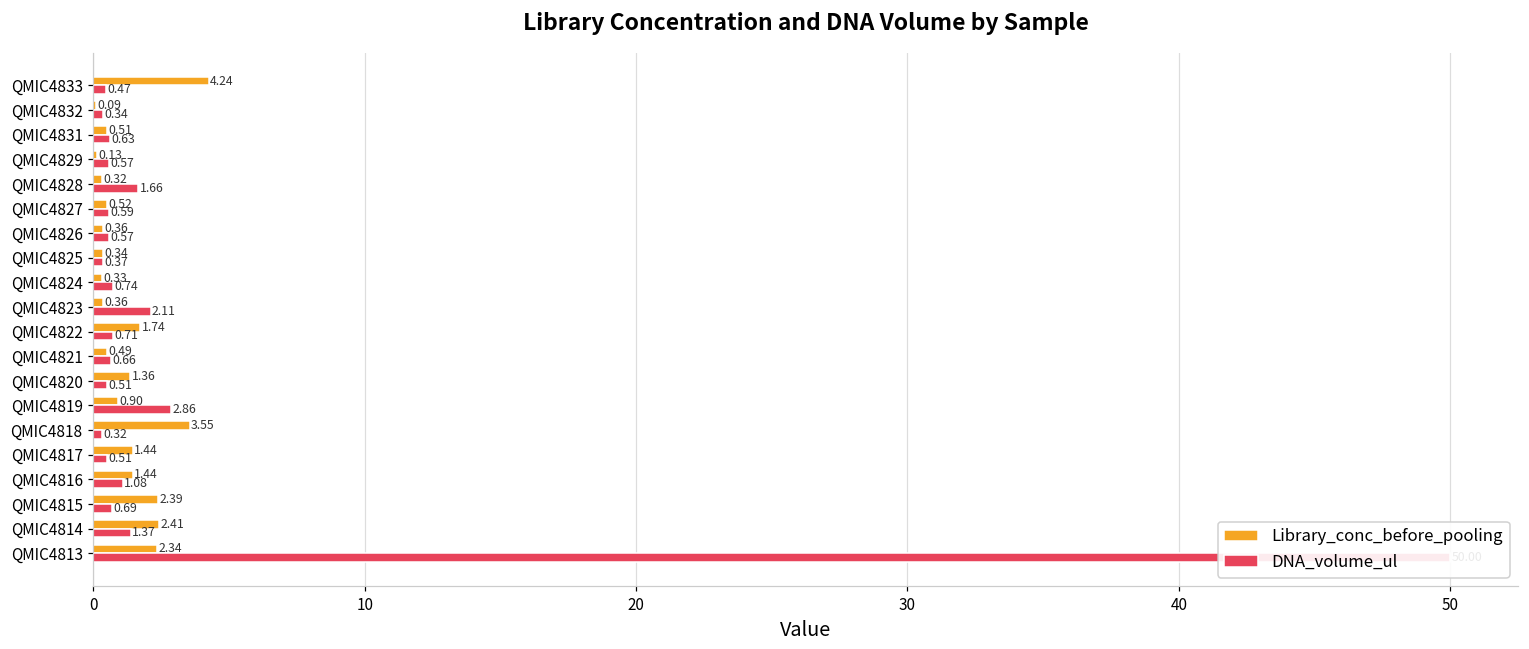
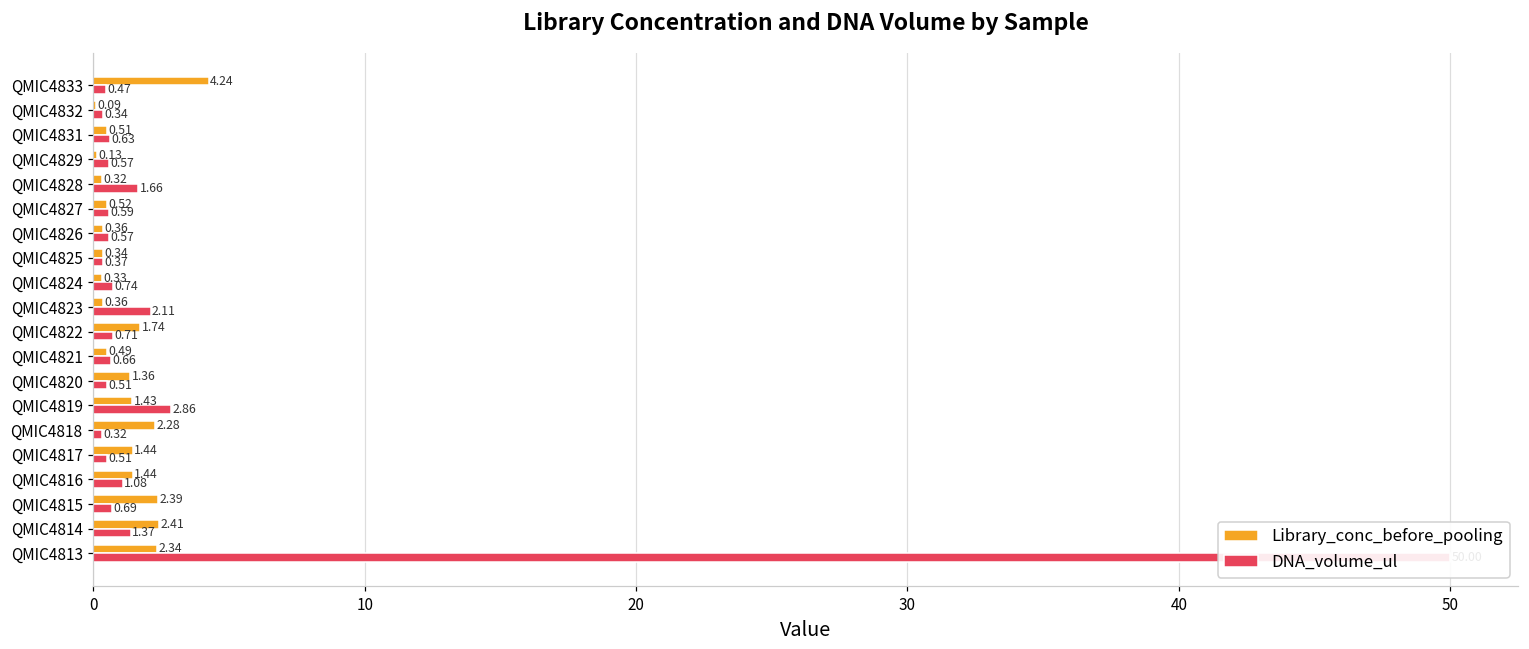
Library_conc_before_pooling, QMIC4819: 0.90 -> 1.43
Library_conc_before_pooling, QMIC4818: 3.55 -> 2.28
